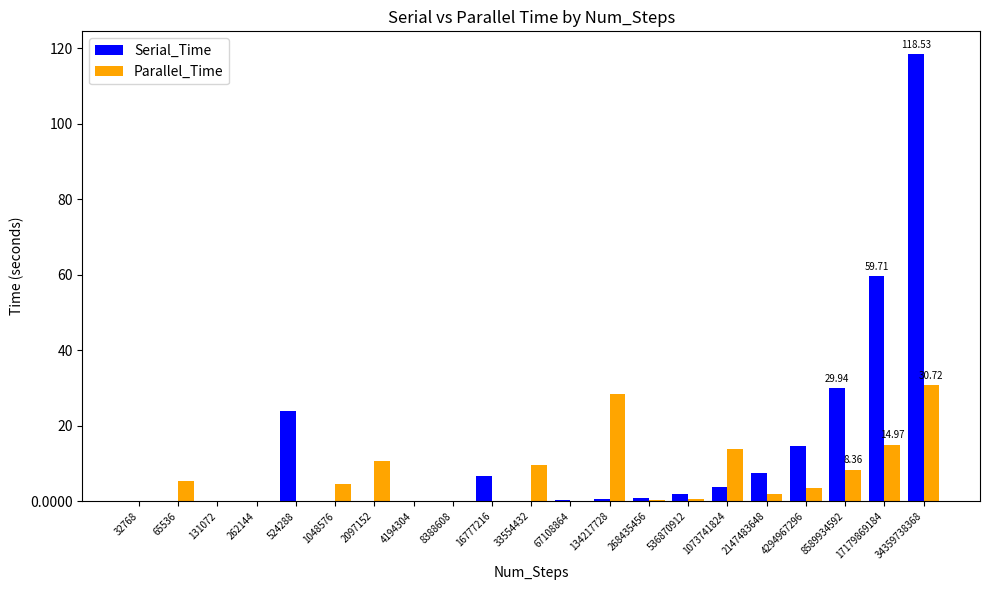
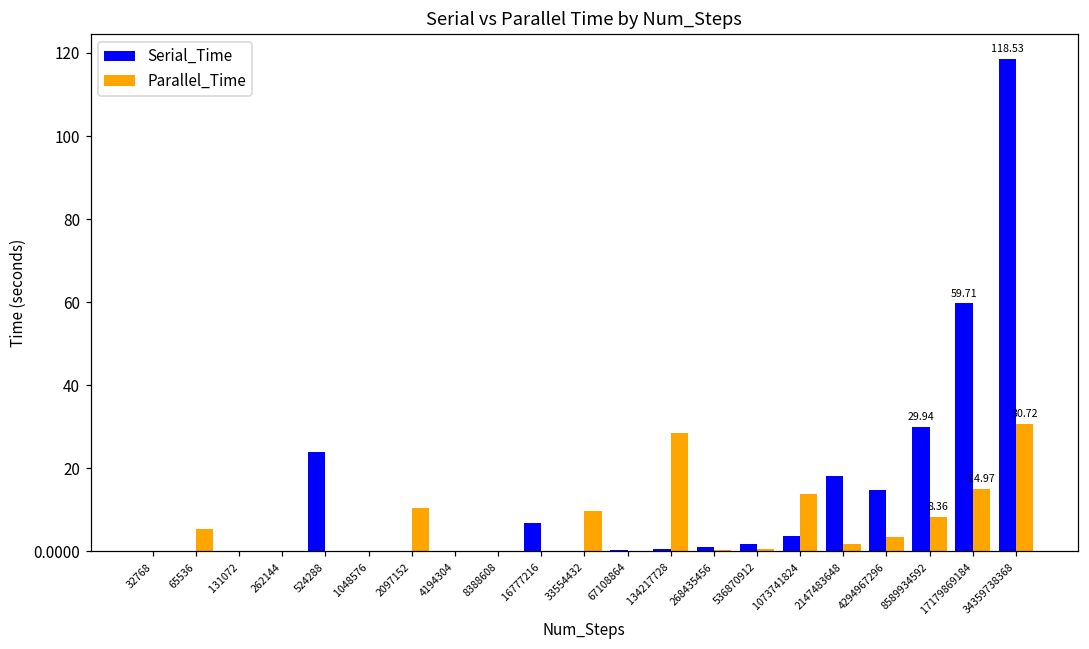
Parallel_Time, 1048576: 4 -> 0
Serial_Time, 2147483648: 7 -> 18
